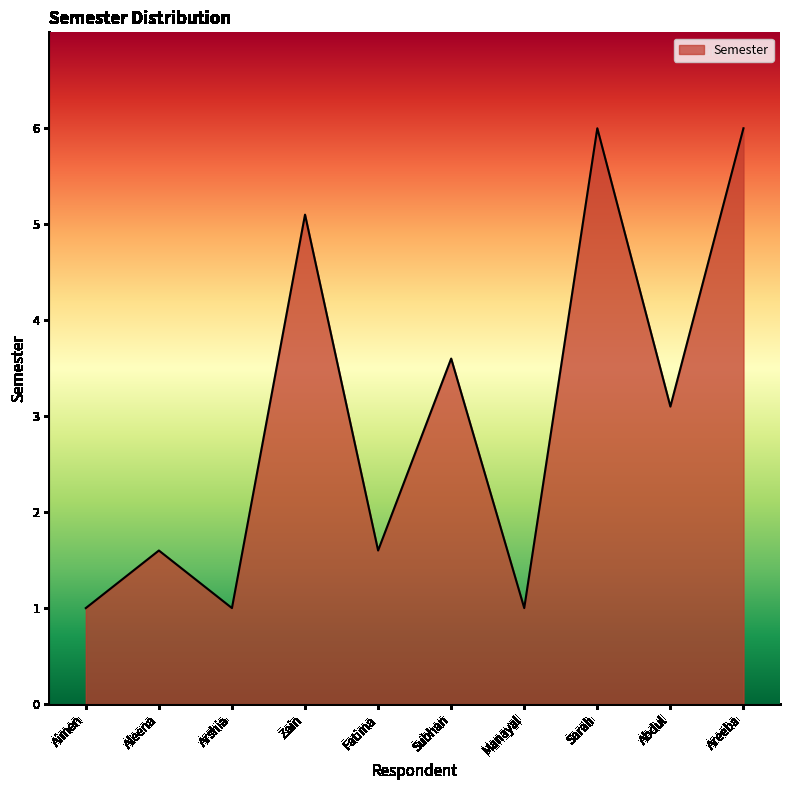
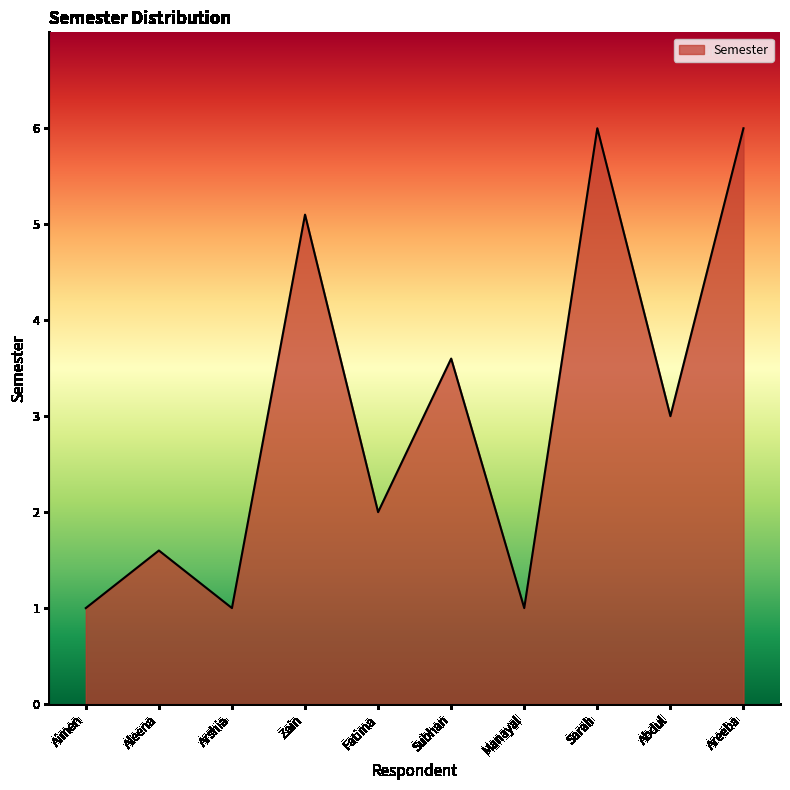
Fatima: 1.6 -> 2.0
Abdul: 3.1 -> 3.0
